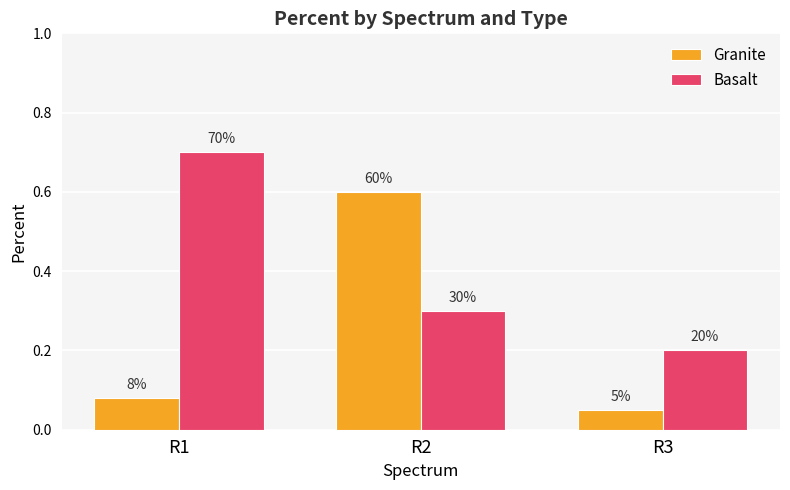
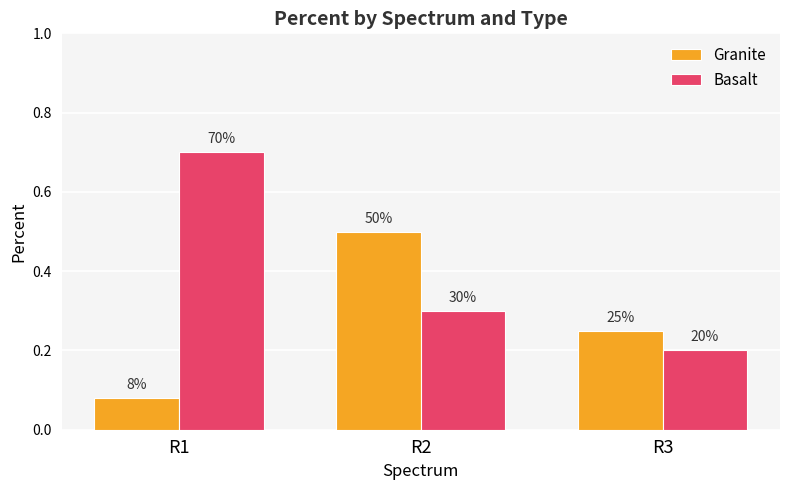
Granite, R2: 60% -> 50%
Granite, R3: 5% -> 25%
